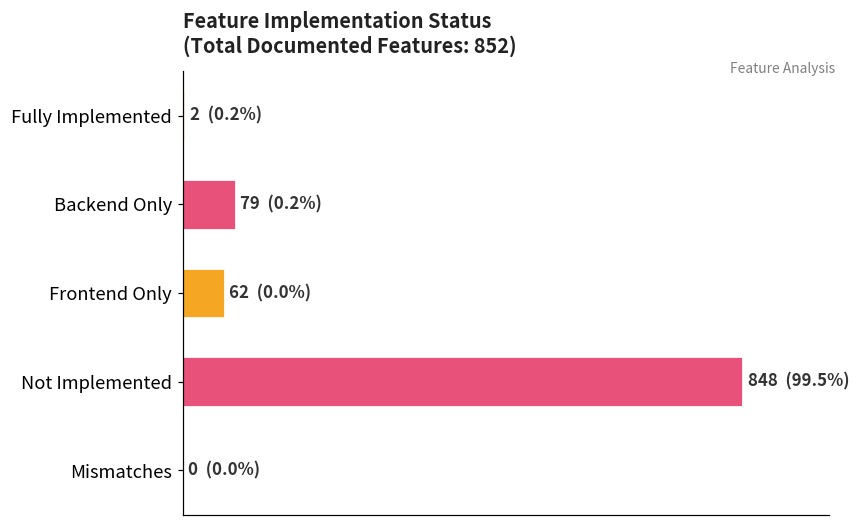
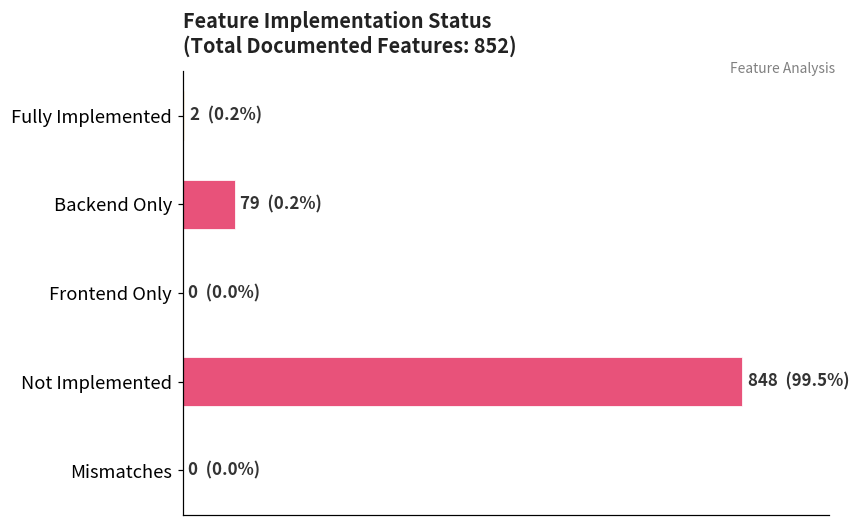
Frontend Only: 62 -> 0
